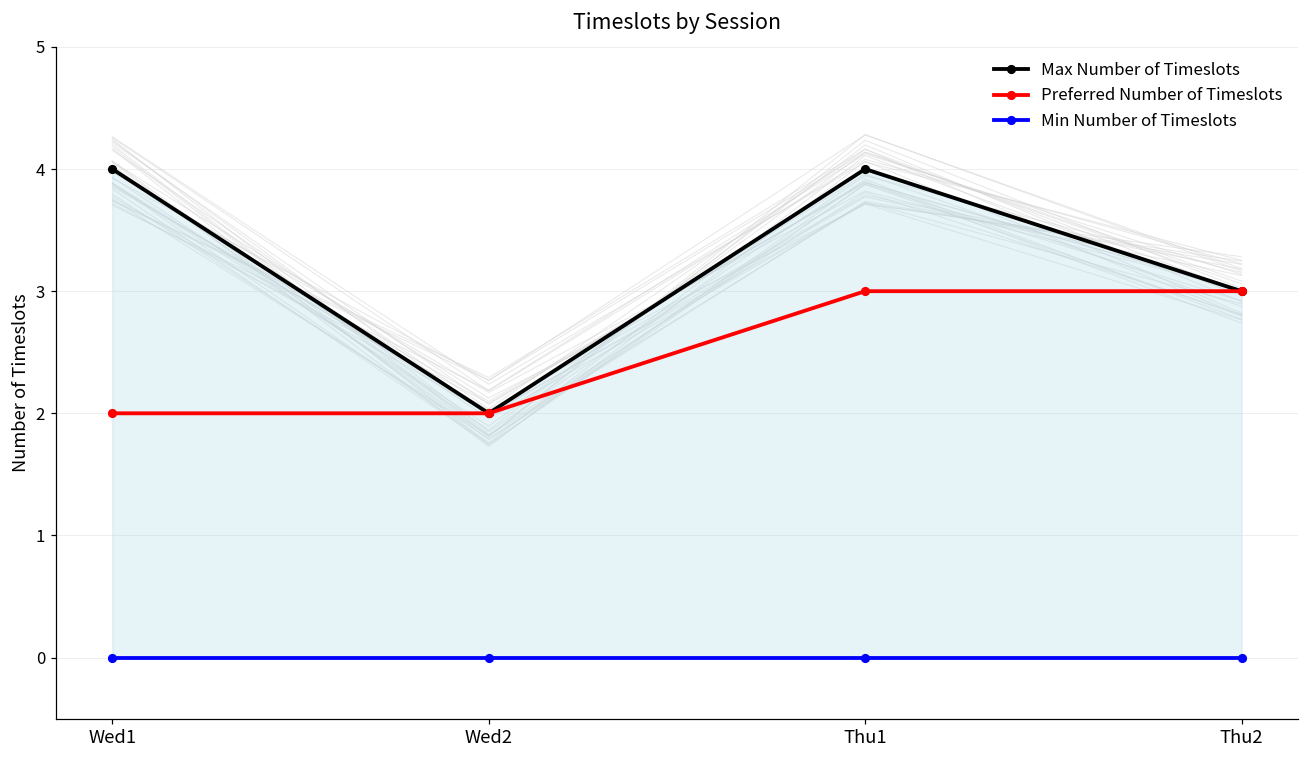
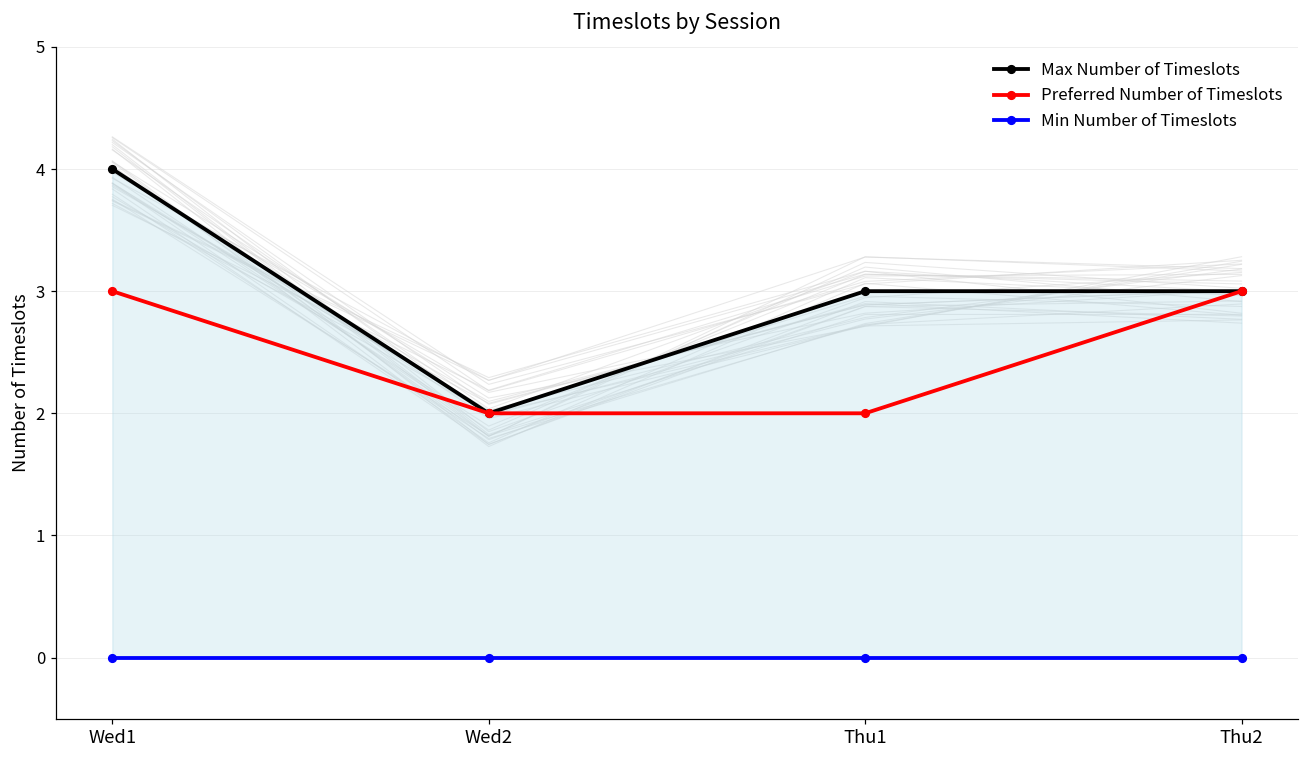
Preferred Number of Timeslots, Wed1: 2 -> 3
Max Number of Timeslots, Thu1: 4 -> 3
Preferred Number of Timeslots, Thu1: 3 -> 2
